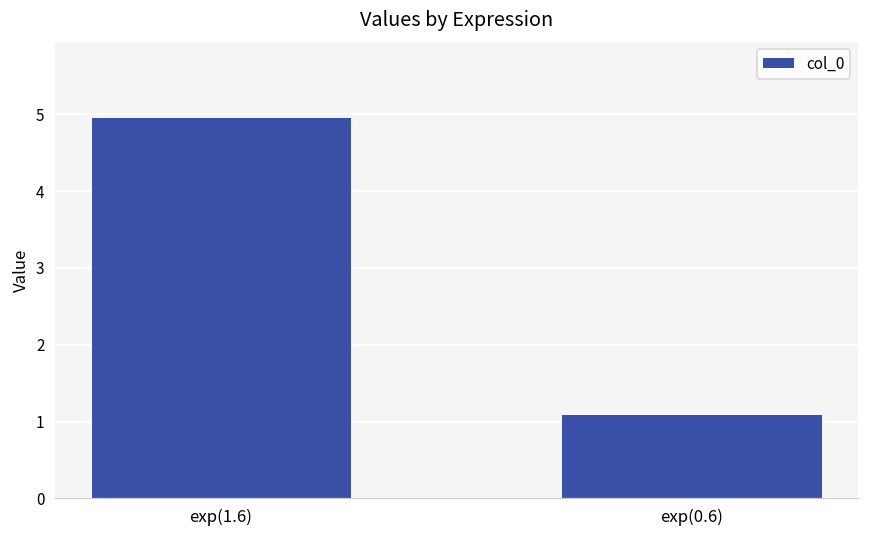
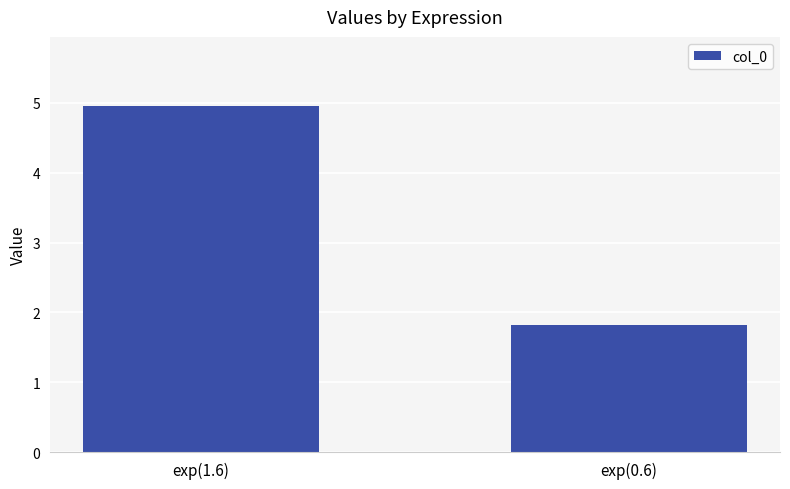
exp(0.6): 1.1 -> 1.8
